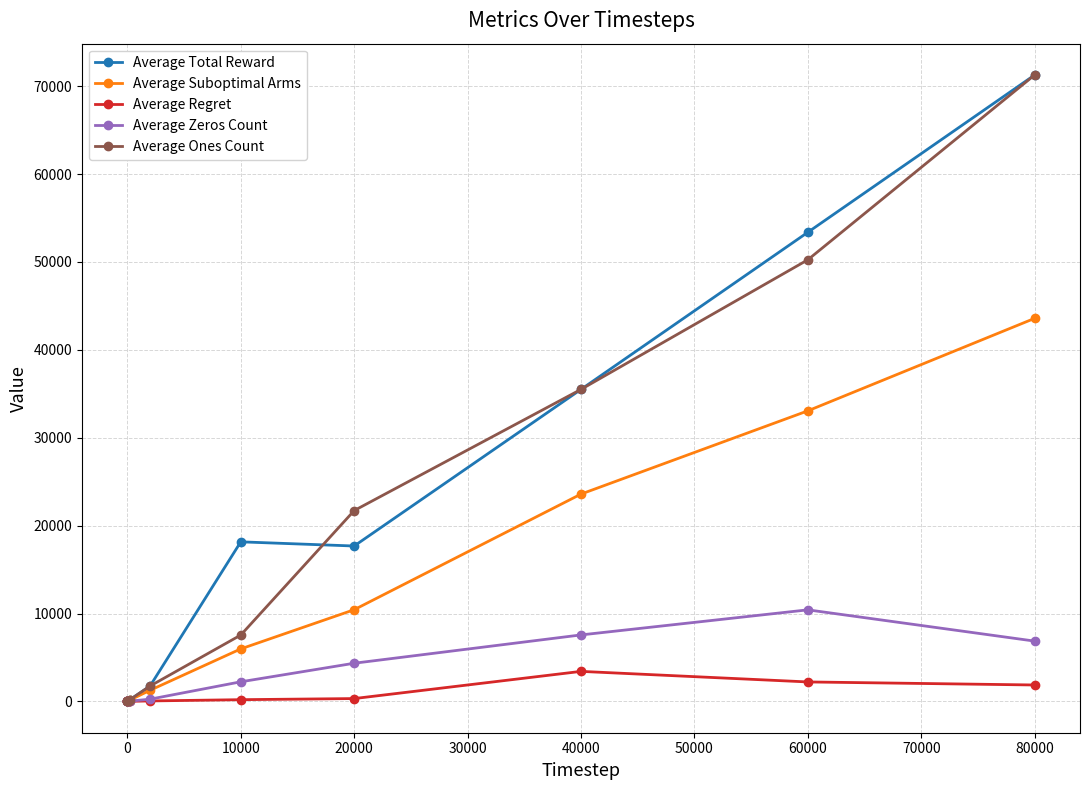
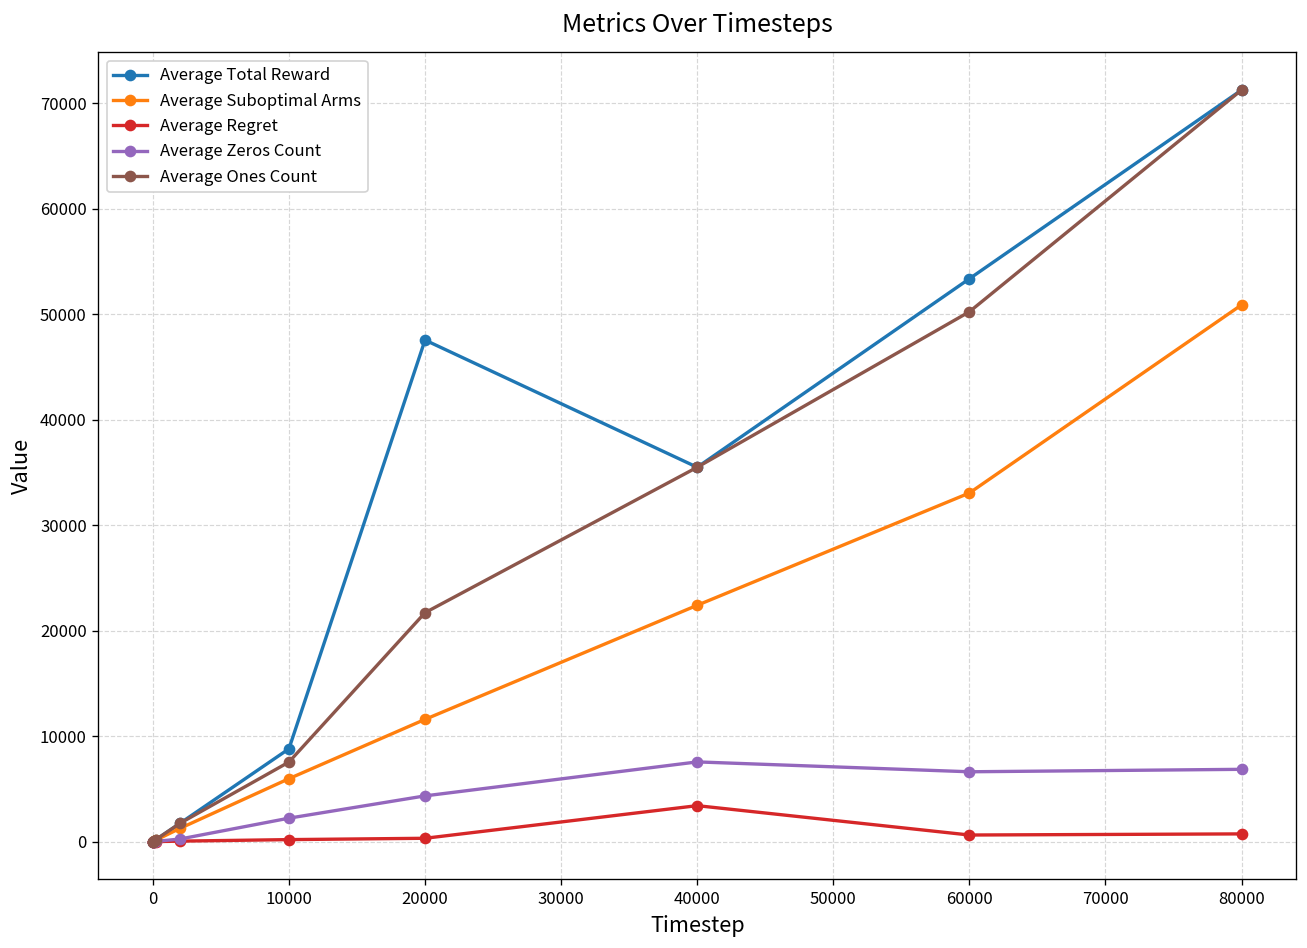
Average Total Reward, 10000: 18000 -> 9000
Average Total Reward, 20000: 18000 -> 48000
Average Suboptimal Arms, 20000: 10000 -> 12000
Average Suboptimal Arms, 40000: 24000 -> 22000
Average Regret, 60000: 2000 -> 1000
Average Zeros Count, 60000: 10000 -> 7000
Average Suboptimal Arms, 80000: 44000 -> 51000
Average Regret, 80000: 2000 -> 1000
